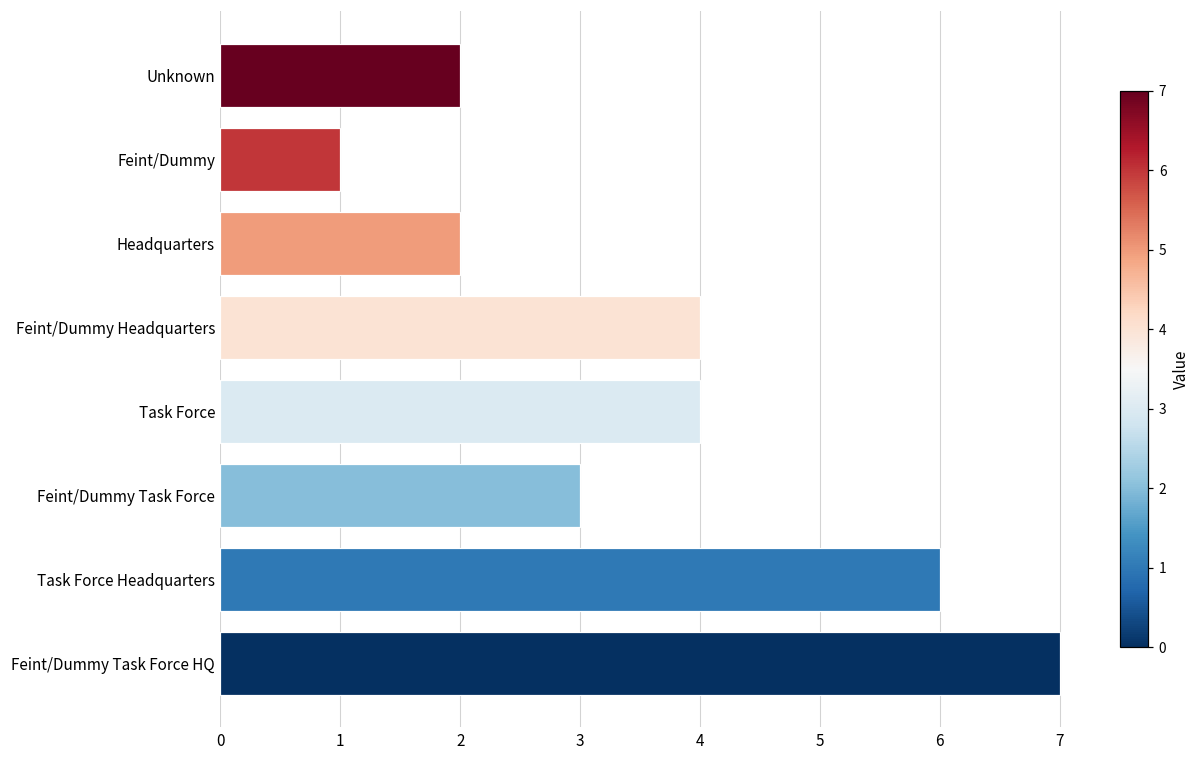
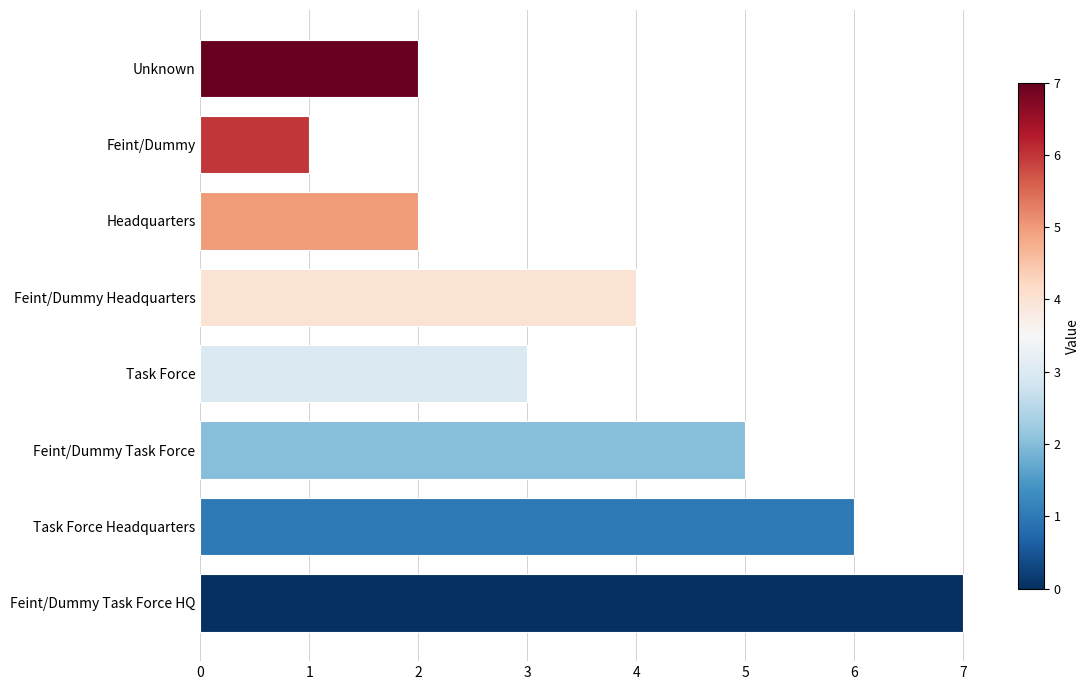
Task Force: 4 -> 3
Feint/Dummy Task Force: 3 -> 5
